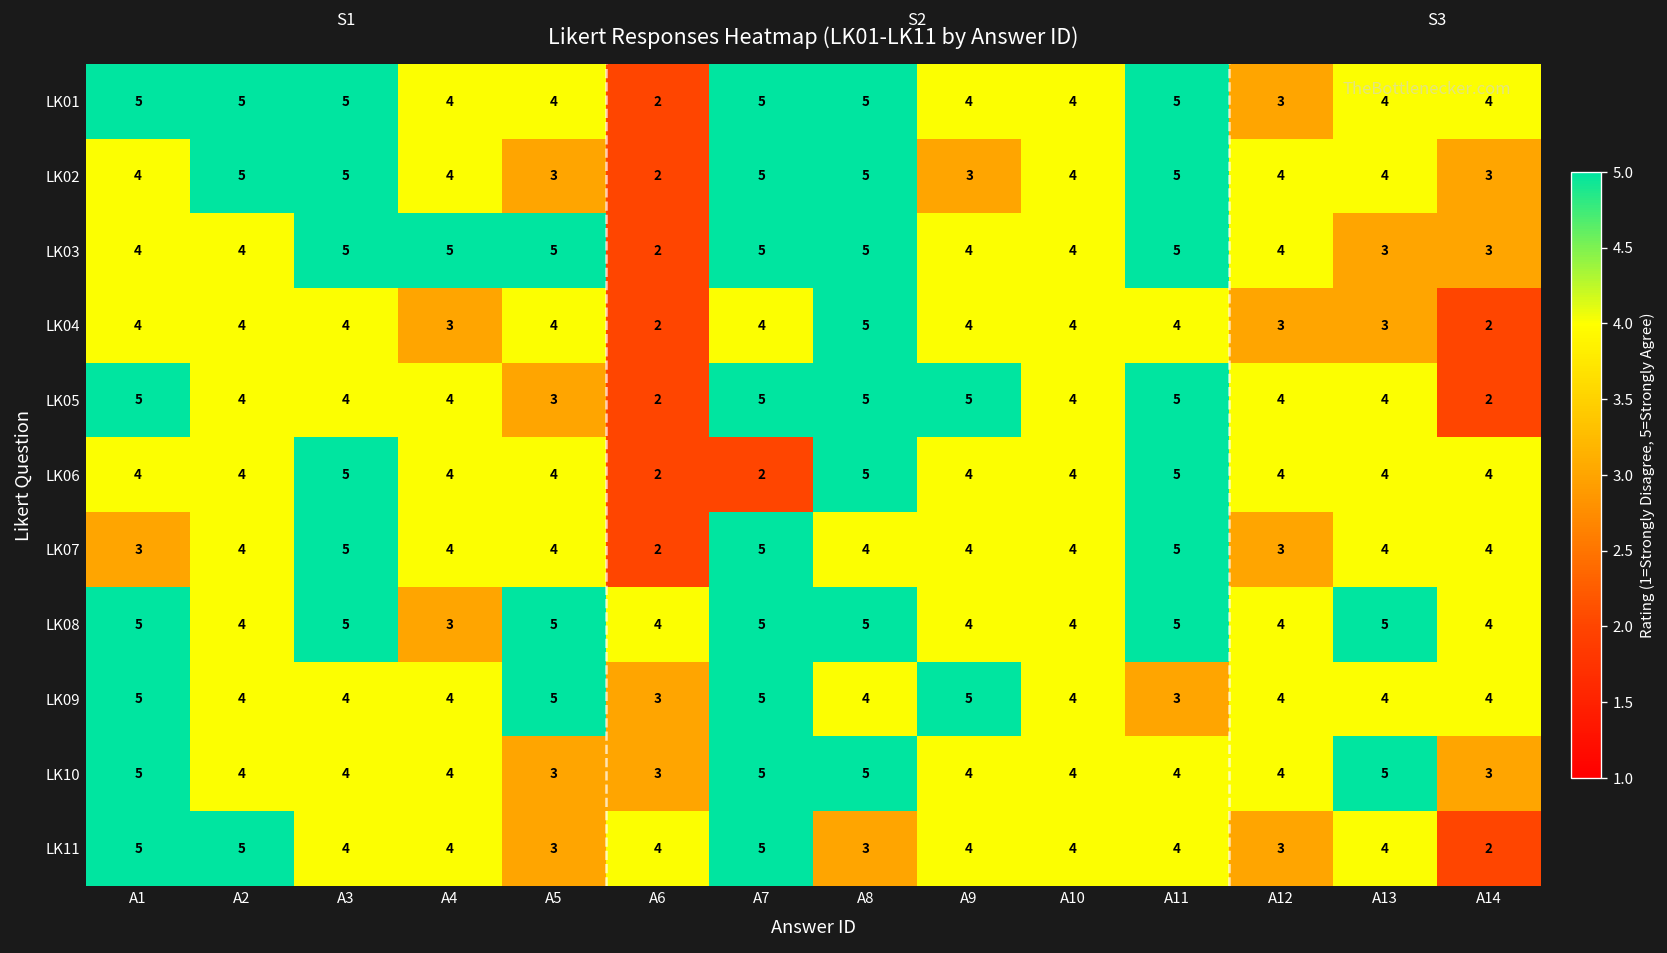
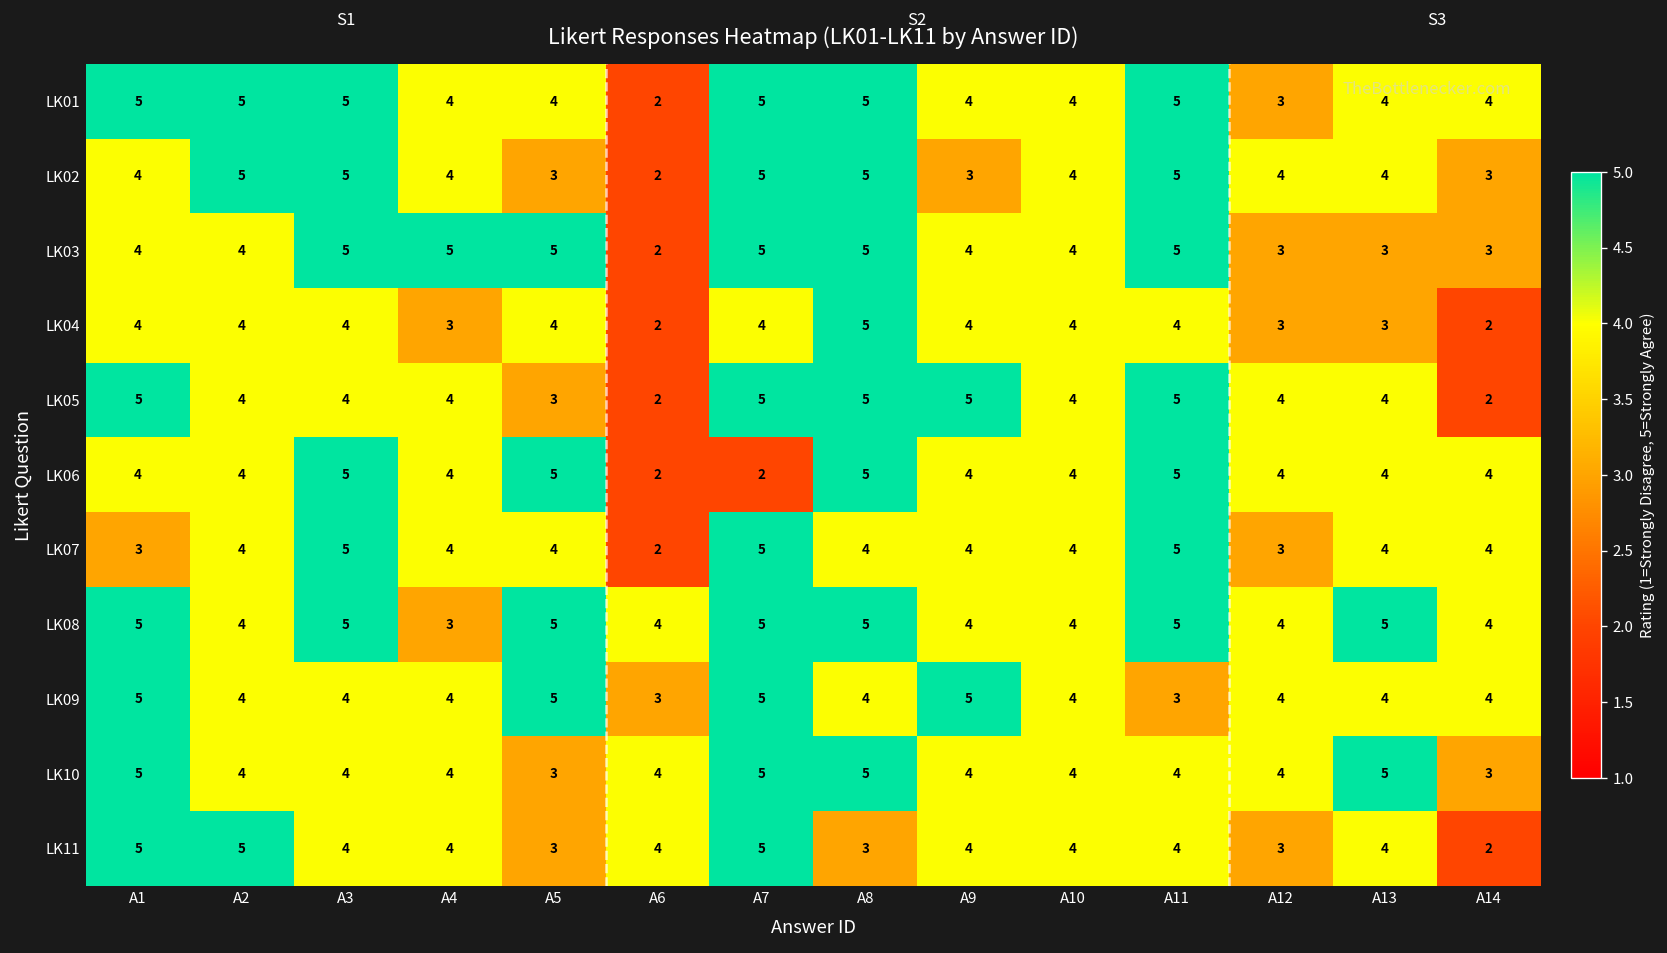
LK03, A12: 4 -> 3
LK06, A5: 4 -> 5
LK10, A6: 3 -> 4
